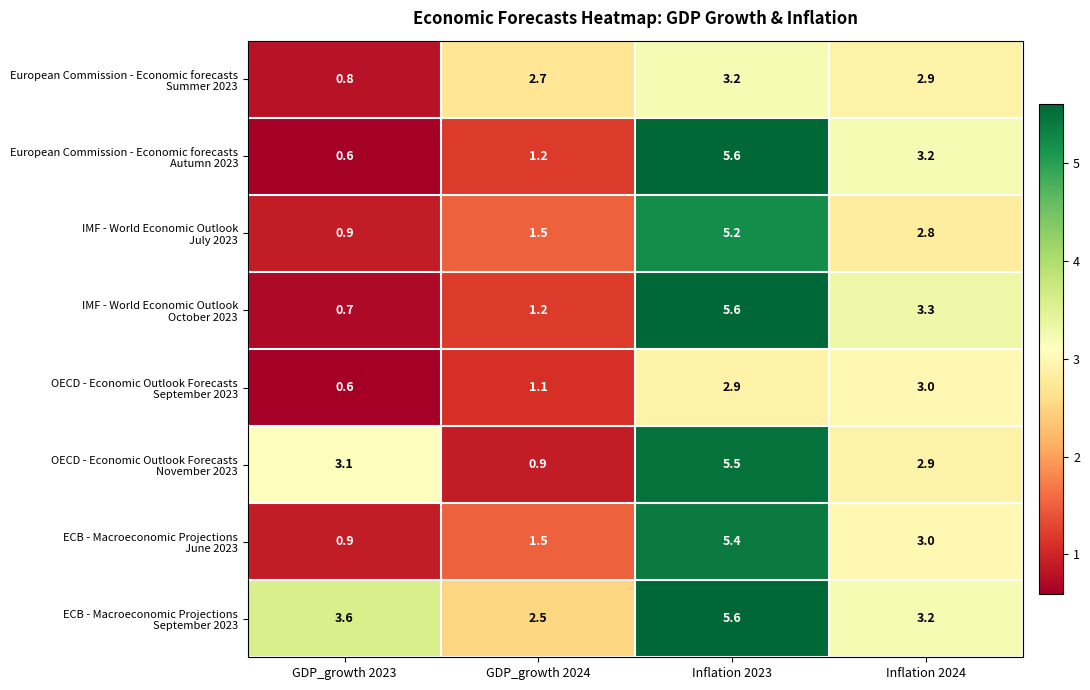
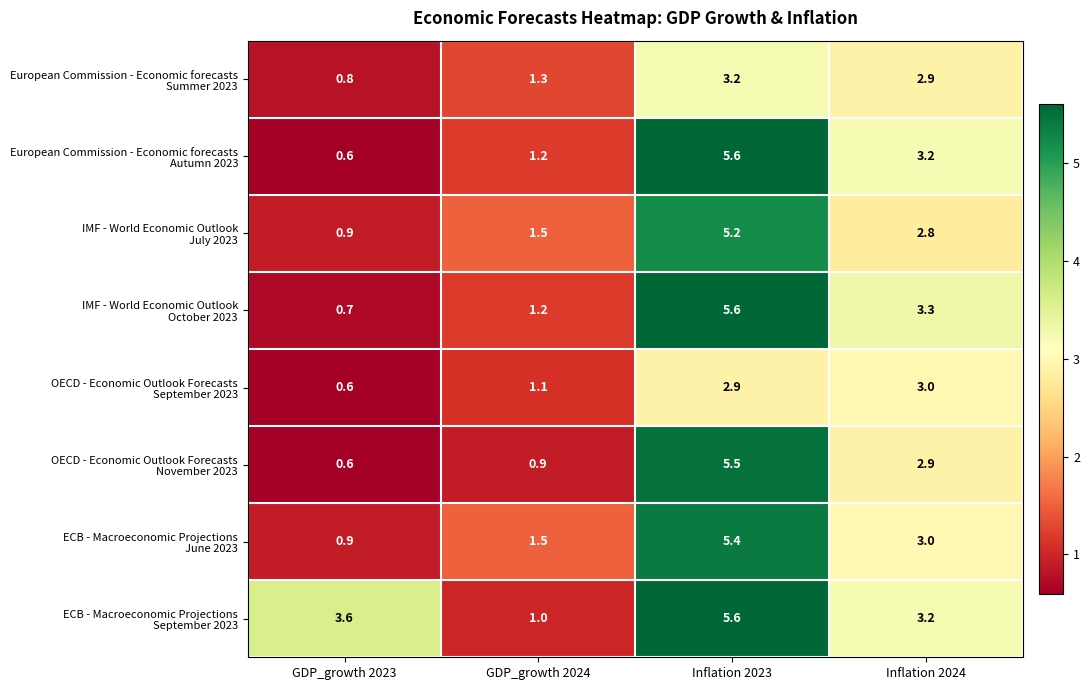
European Commission - Economic forecasts Summer 2023, GDP_growth 2024: 2.7 -> 1.3
OECD - Economic Outlook Forecasts November 2023, GDP_growth 2023: 3.1 -> 0.6
ECB - Macroeconomic Projections September 2023, GDP_growth 2024: 2.5 -> 1.0
